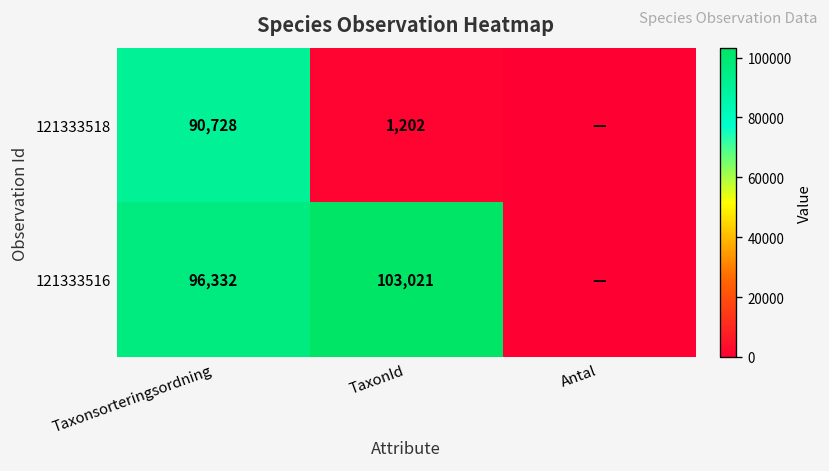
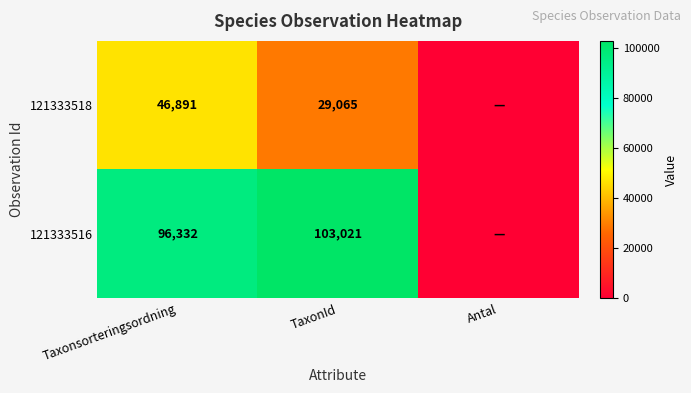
121333518, Taxonsorteringsordning: 90,728 -> 46,891
121333518, TaxonId: 1,202 -> 29,065
